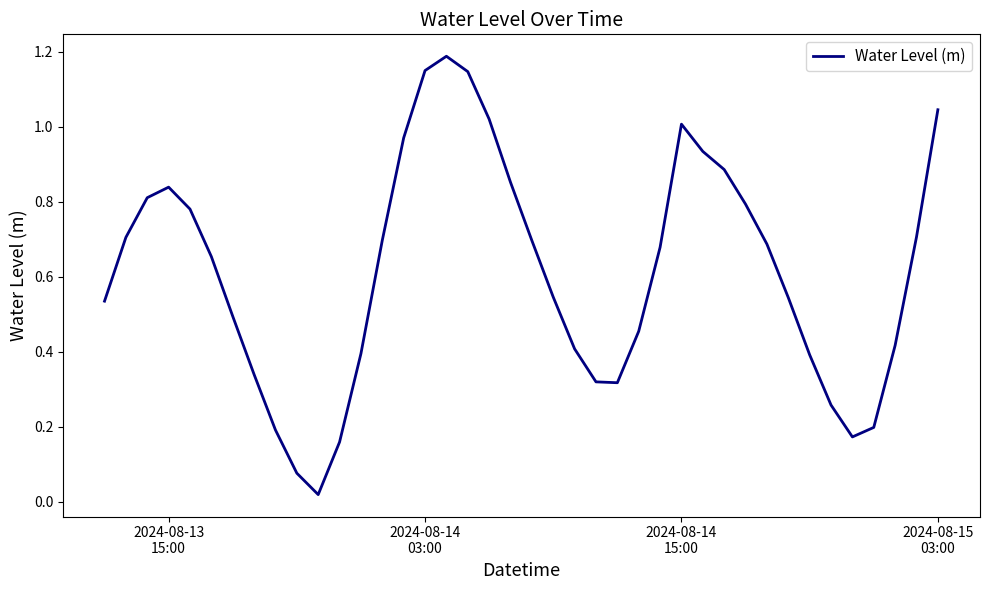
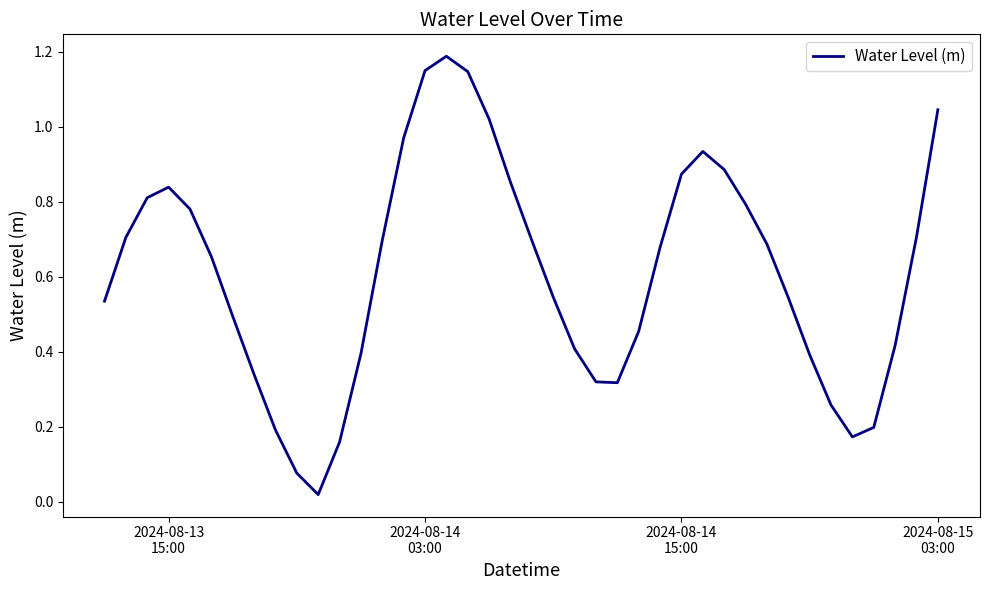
2024-08-14 15:00: 1.01 -> 0.87
